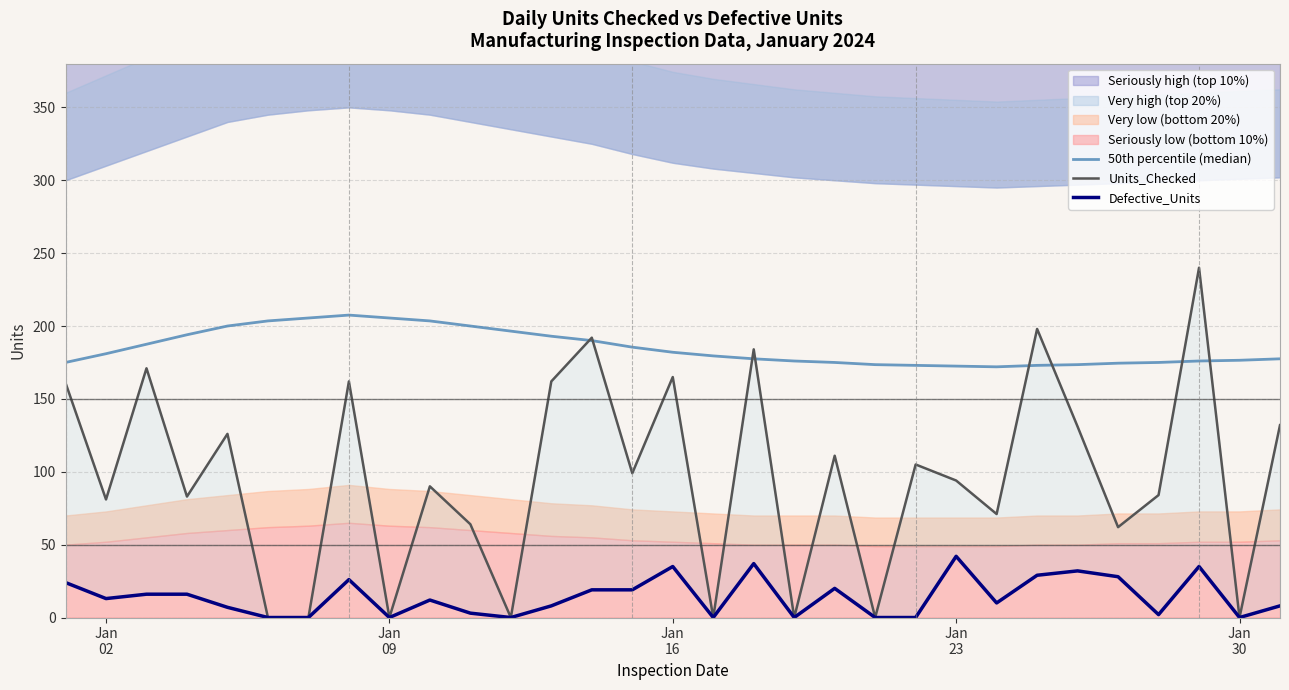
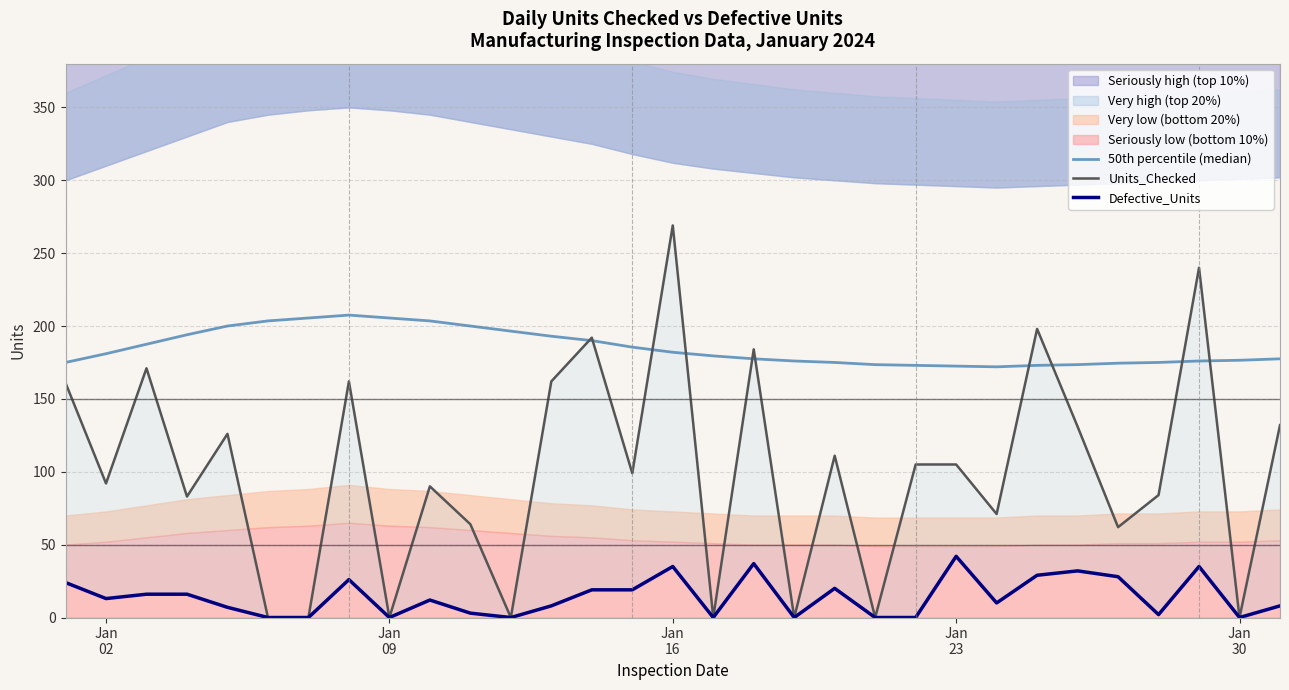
Units_Checked, Jan 02: 81 -> 92
Units_Checked, Jan 16: 165 -> 269
Units_Checked, Jan 23: 94 -> 105
